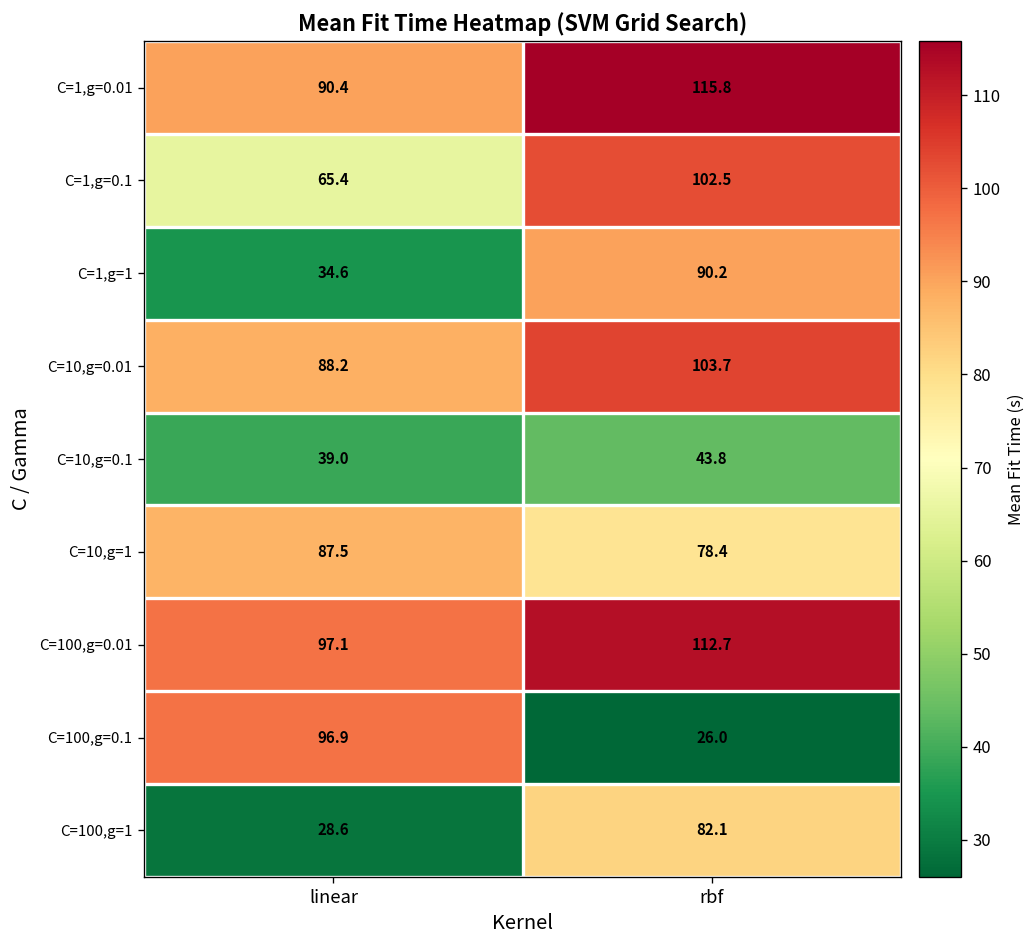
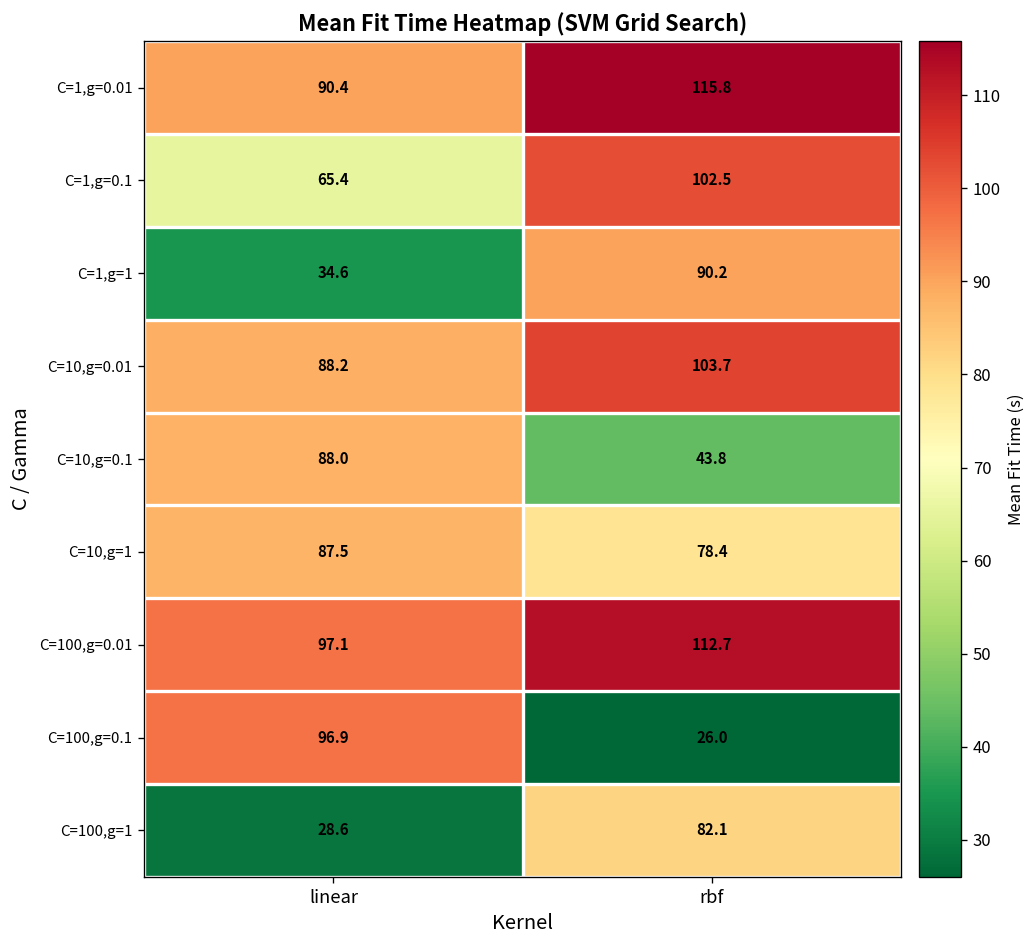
C=10,g=0.1, linear: 39.0 -> 88.0
